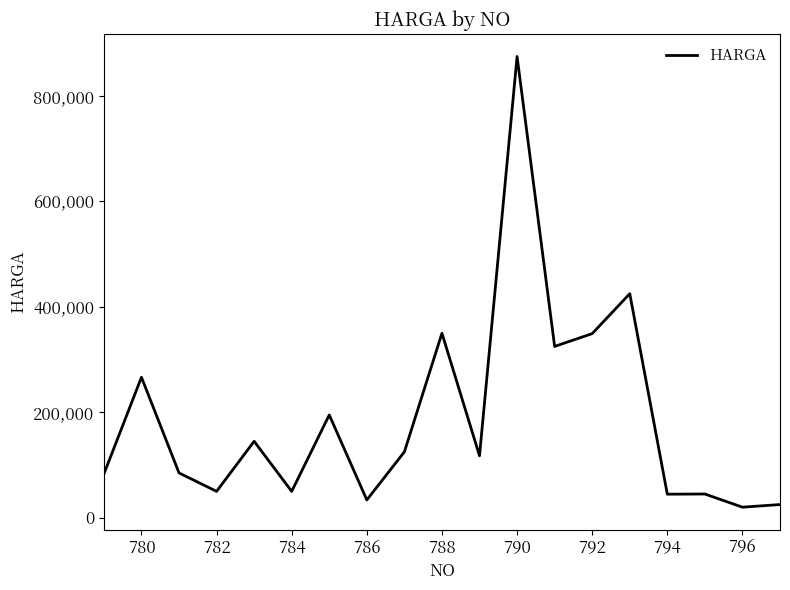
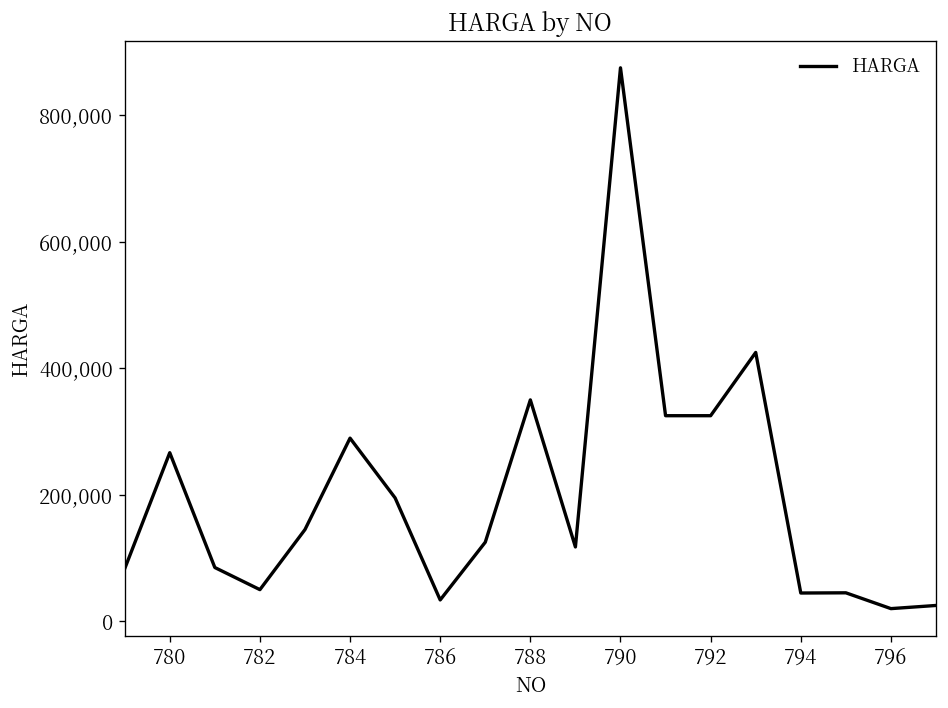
784: 50,000 -> 290,000
792: 350,000 -> 330,000
